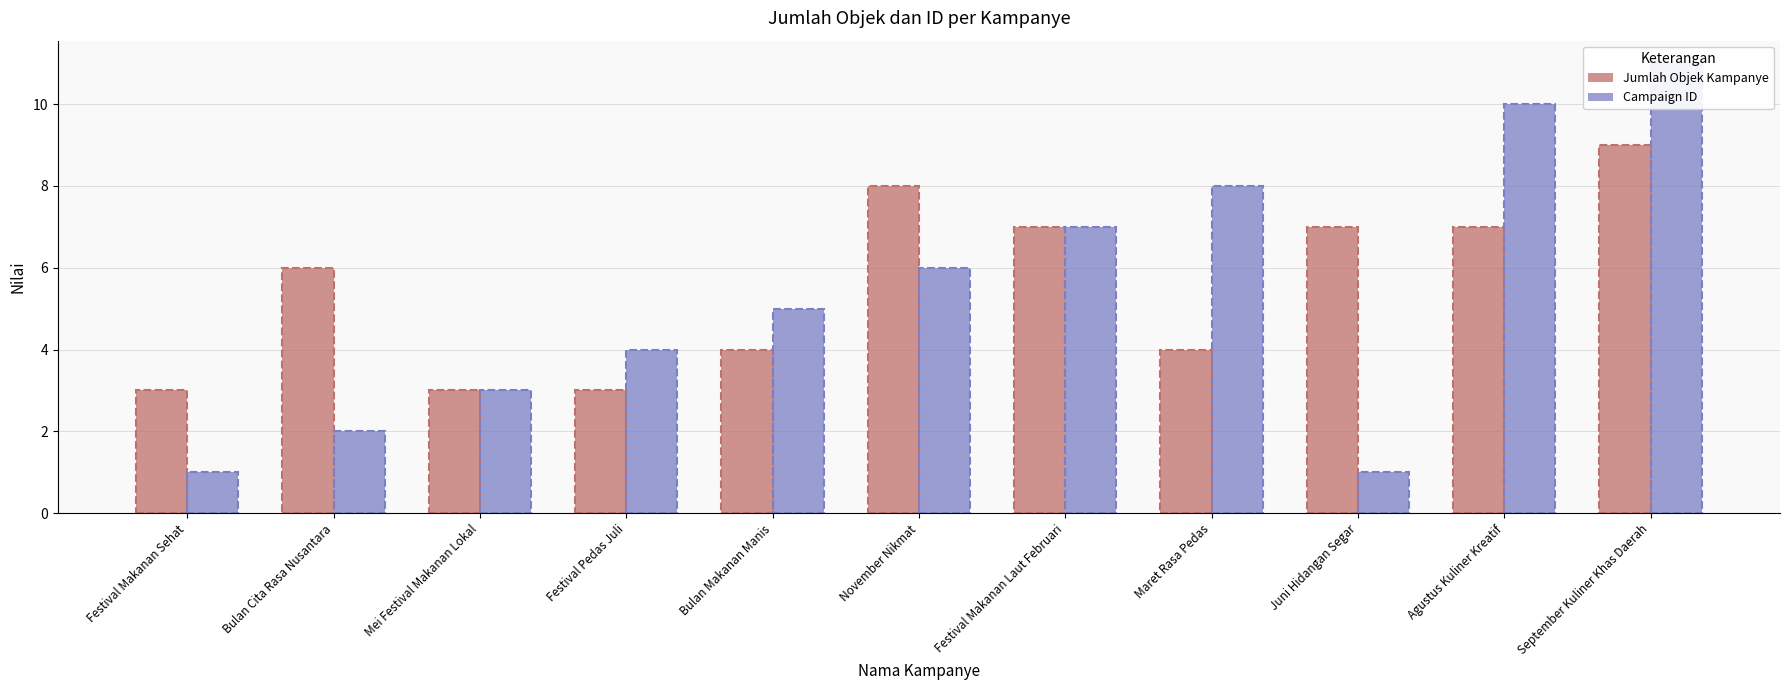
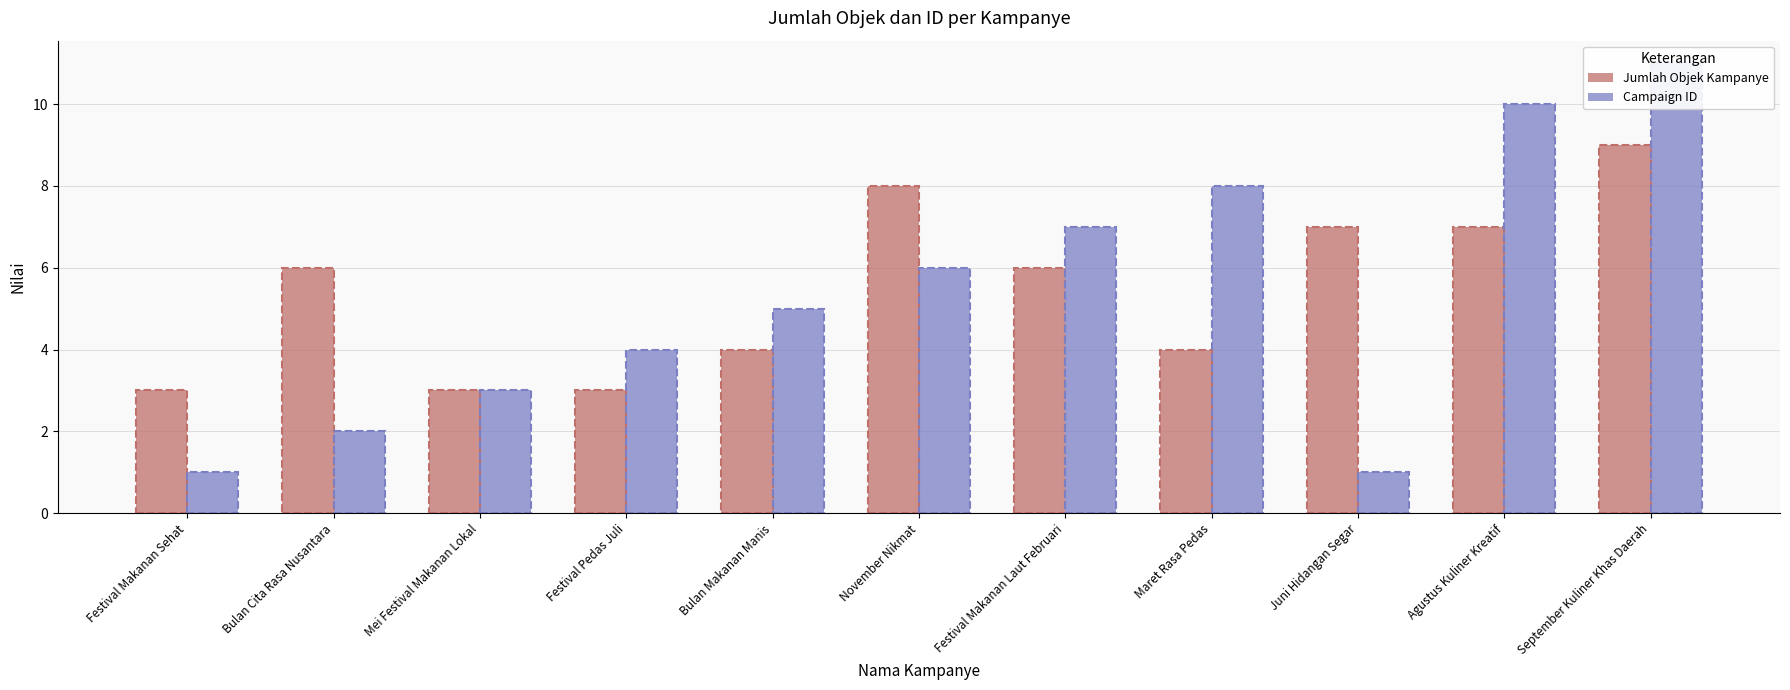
Jumlah Objek Kampanye, Festival Makanan Laut Februari: 7 -> 6
